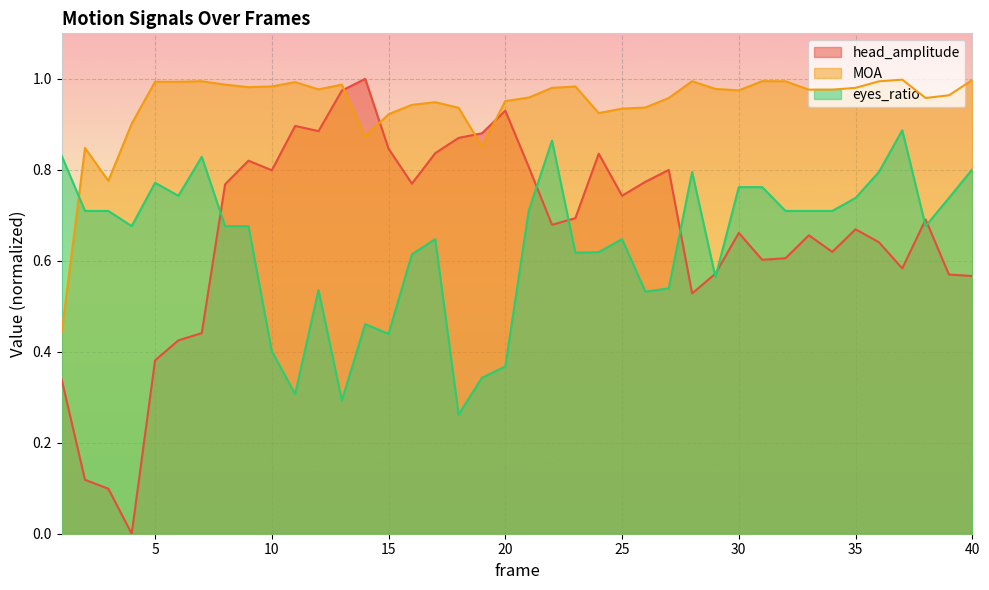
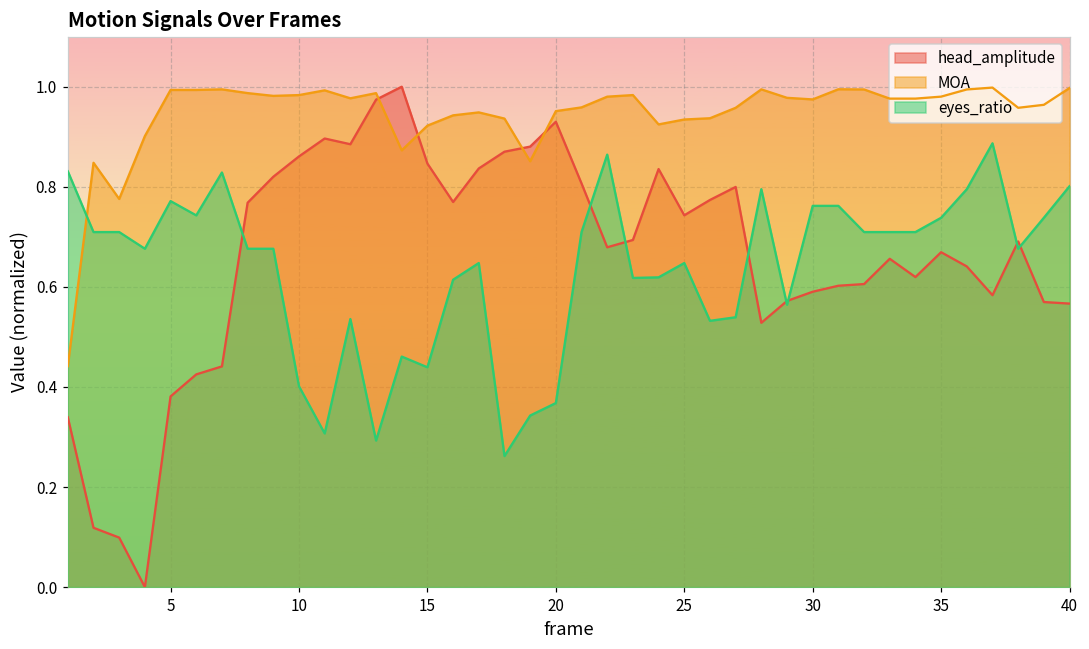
head_amplitude, 10: 0.80 -> 0.86
head_amplitude, 30: 0.66 -> 0.59
